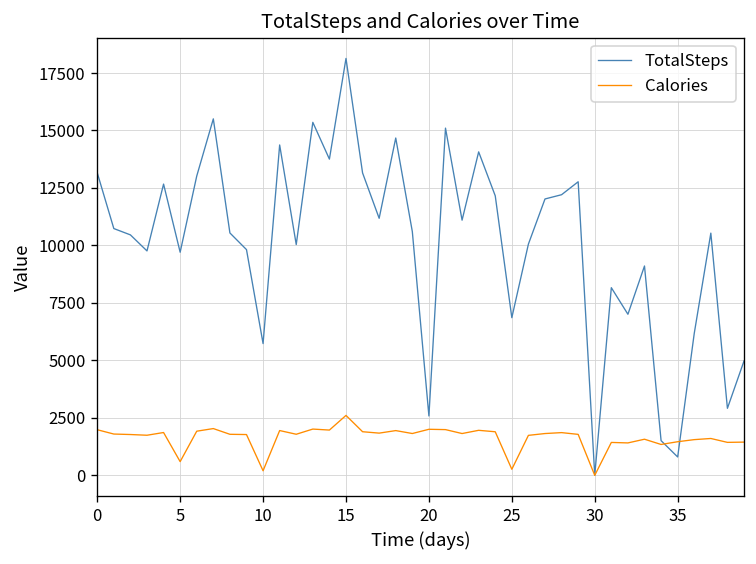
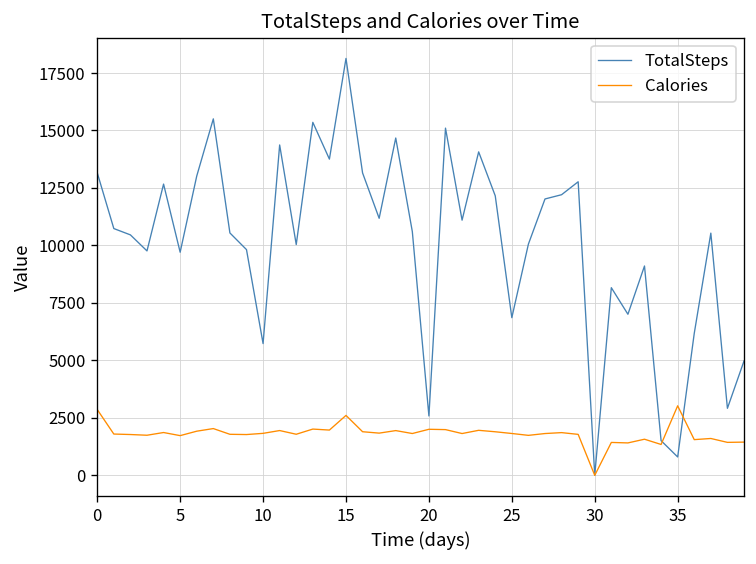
Calories, 0: 2000 -> 2900
Calories, 5: 600 -> 1700
Calories, 10: 200 -> 1800
Calories, 25: 300 -> 1800
Calories, 35: 1500 -> 3000
